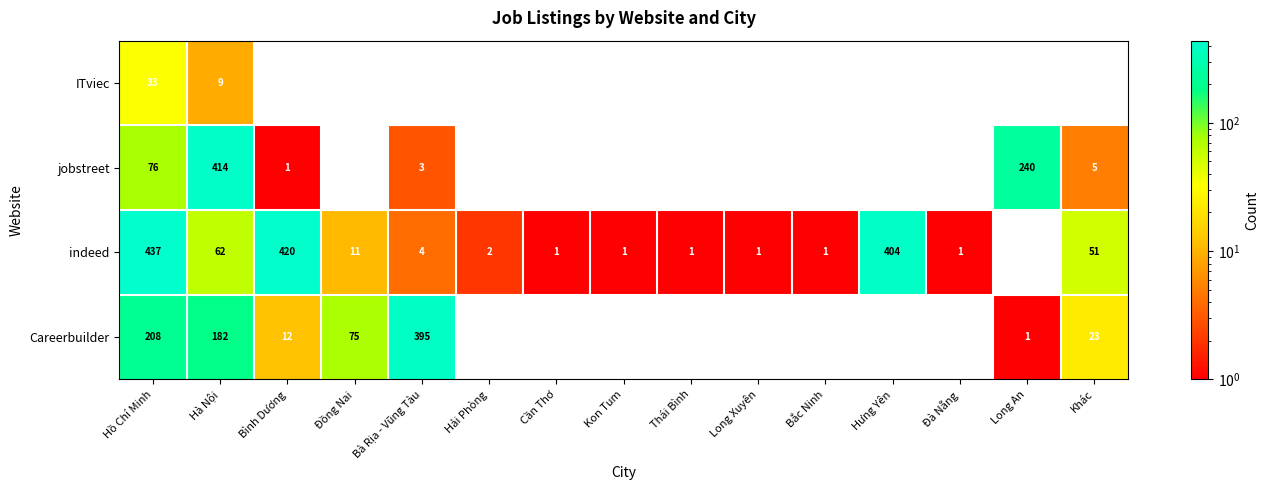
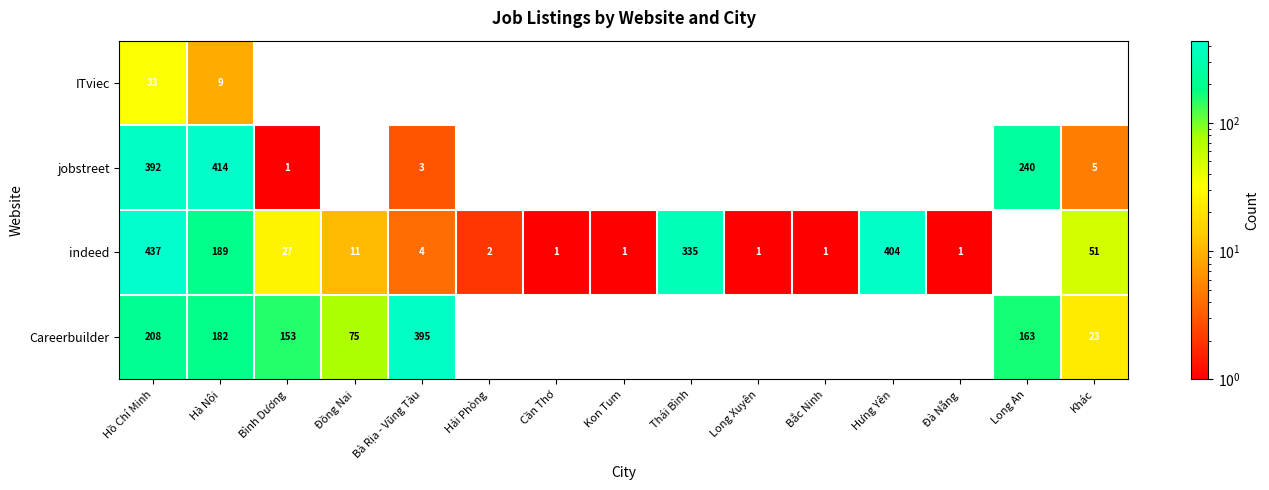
jobstreet, Hồ Chí Minh: 76 -> 392
indeed, Hà Nội: 62 -> 189
indeed, Bình Dương: 420 -> 27
indeed, Thái Bình: 1 -> 335
Careerbuilder, Bình Dương: 12 -> 153
Careerbuilder, Long An: 1 -> 163
